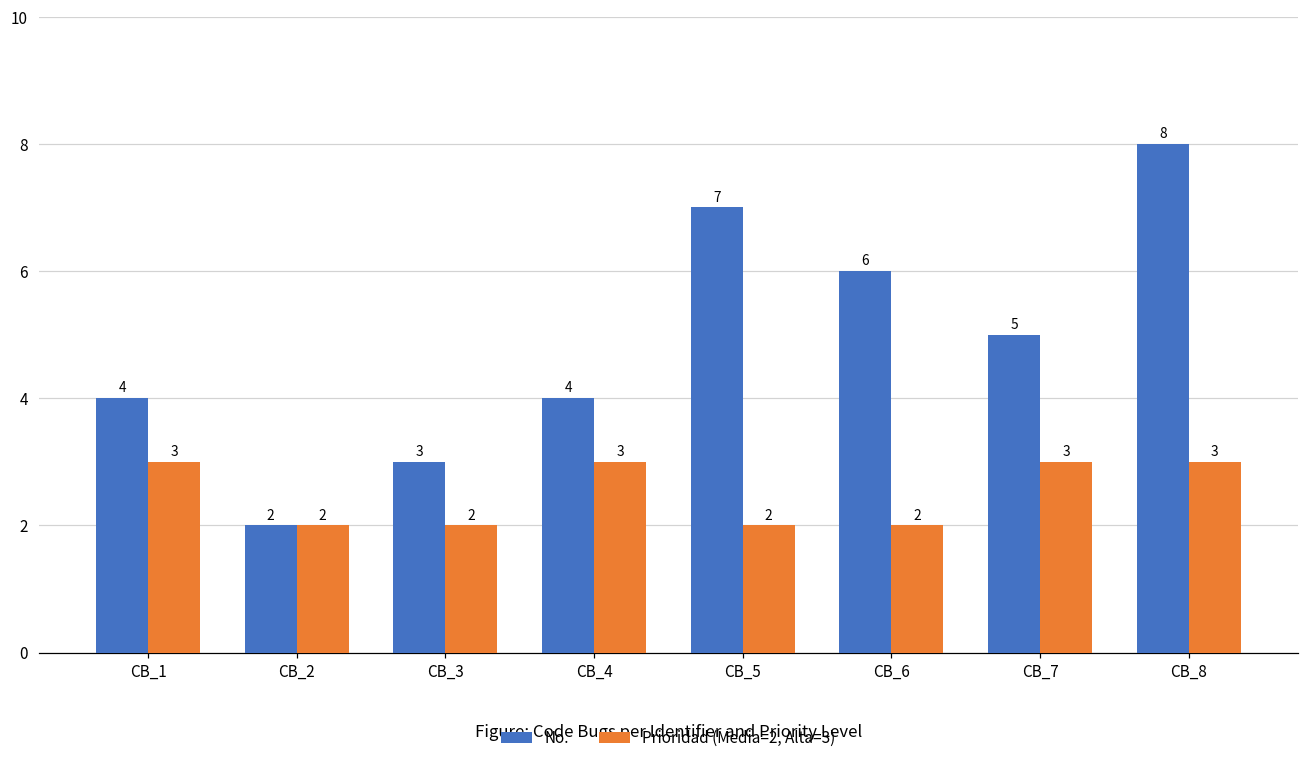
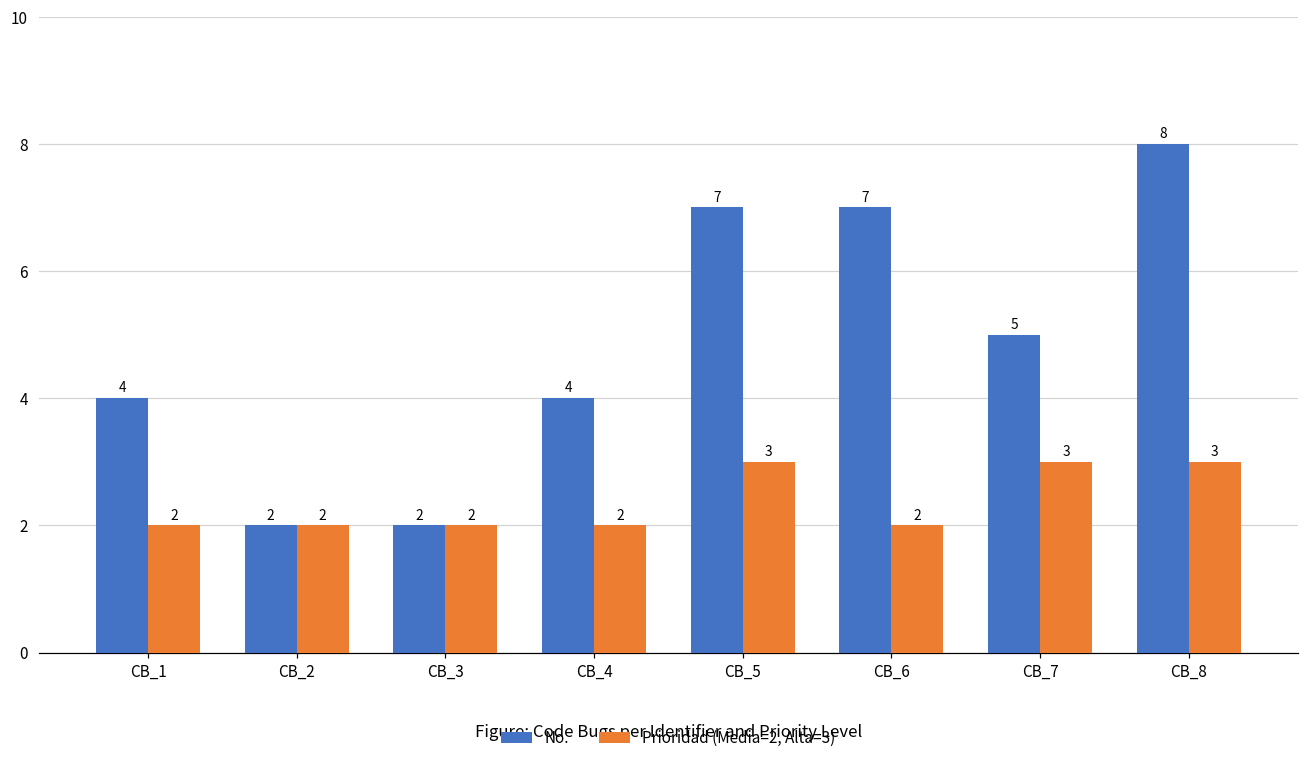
Prioridad (Media=2, Alta=3), CB_1: 3 -> 2
No., CB_3: 3 -> 2
Prioridad (Media=2, Alta=3), CB_4: 3 -> 2
Prioridad (Media=2, Alta=3), CB_5: 2 -> 3
No., CB_6: 6 -> 7
